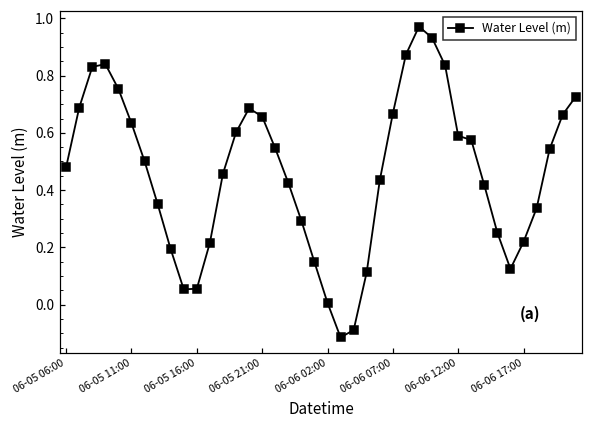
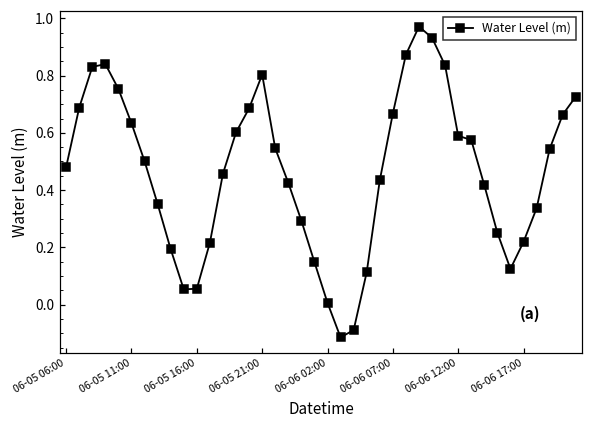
06-05 21:00: 0.66 -> 0.80
